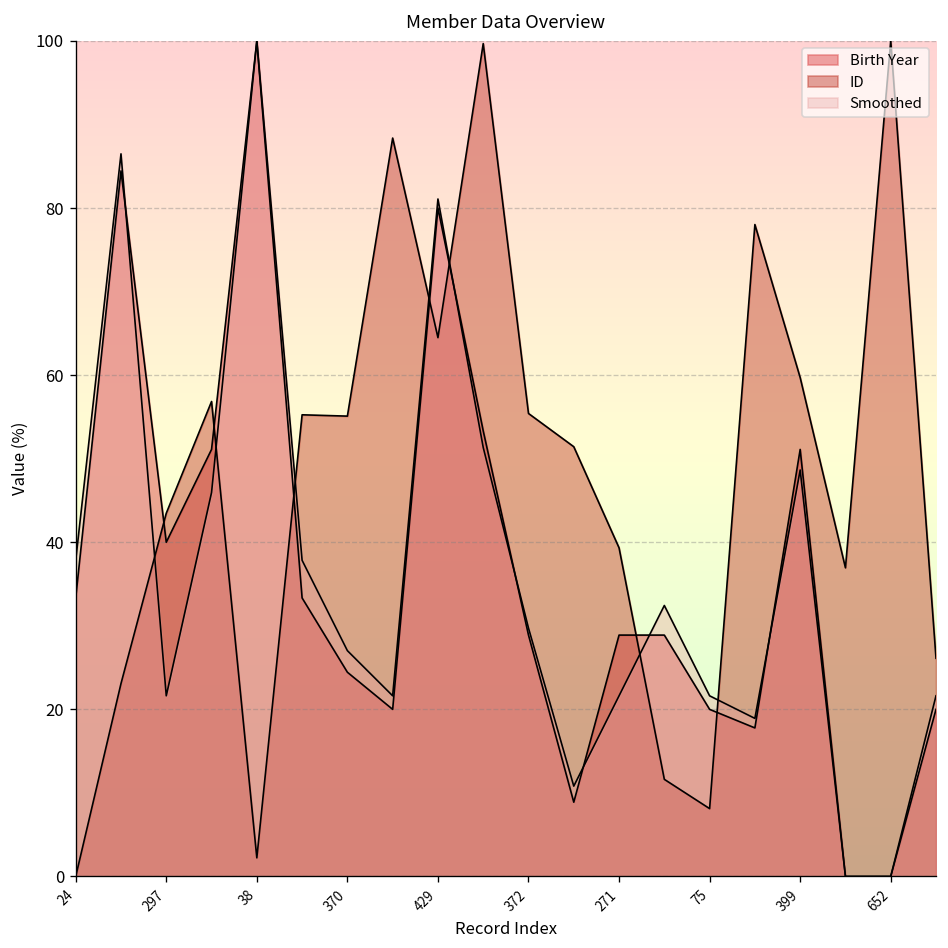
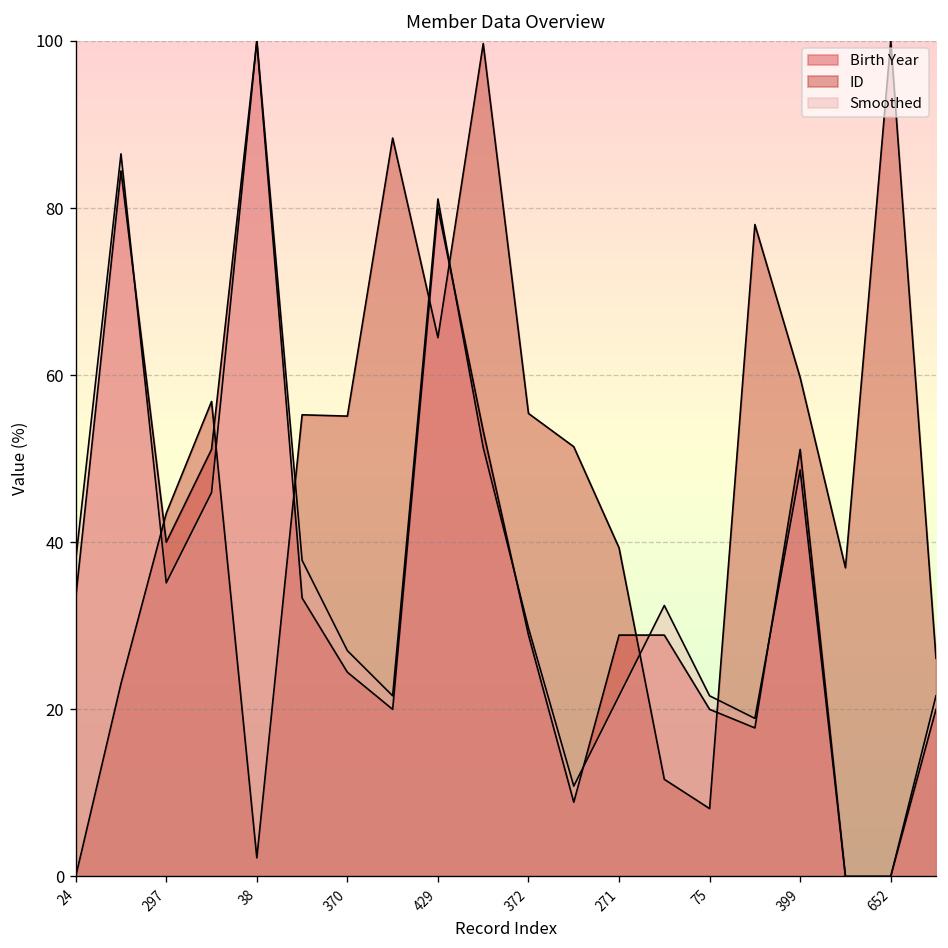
Smoothed, 297: 22 -> 35
